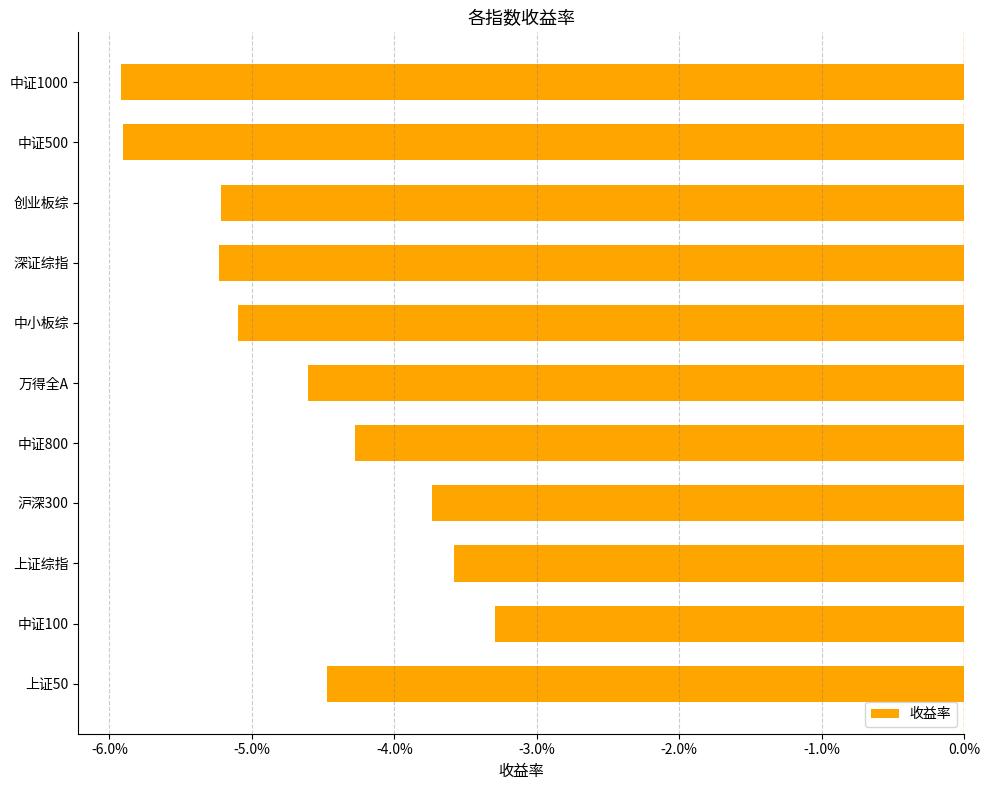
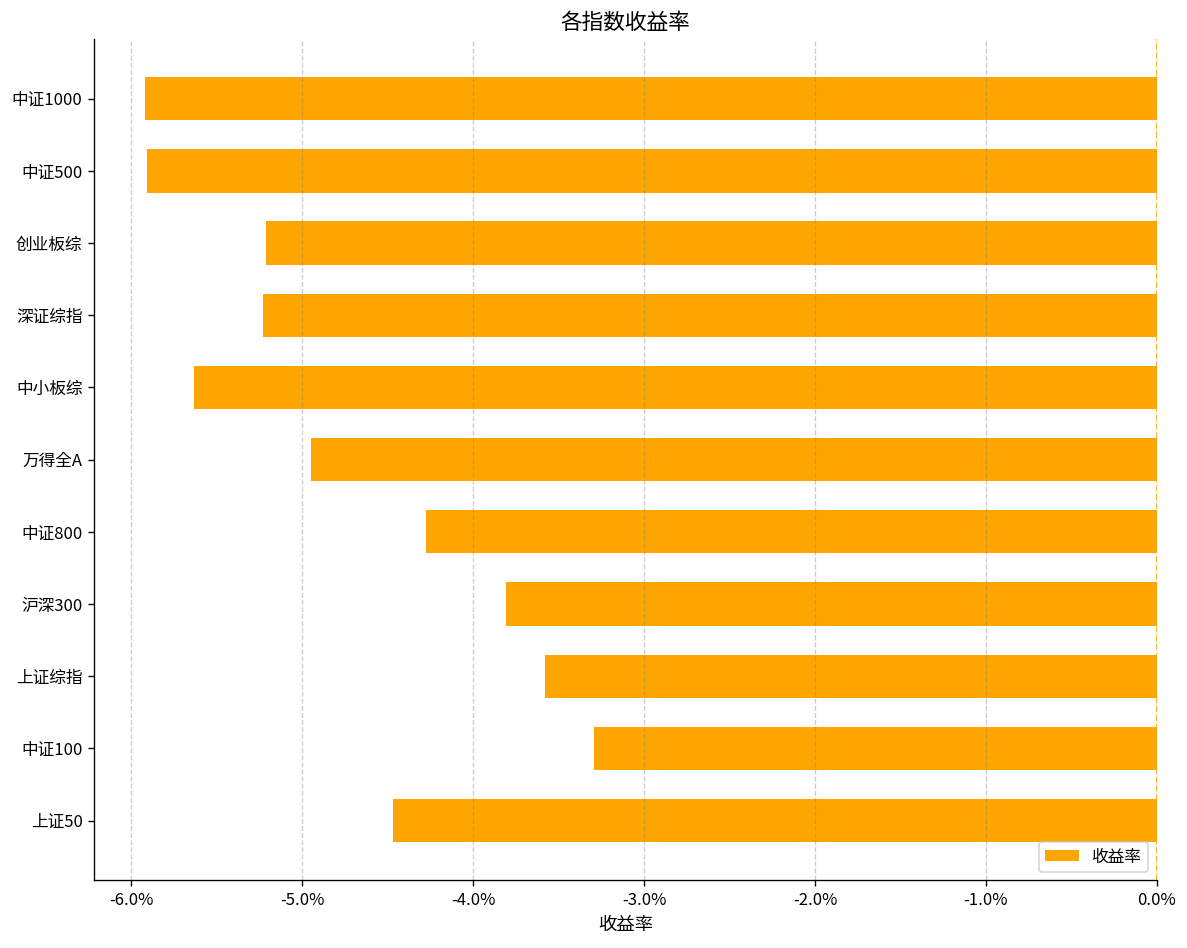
中小板综: -5.10% -> -5.63%
万得全A: -4.61% -> -4.95%
沪深300: -3.73% -> -3.81%
